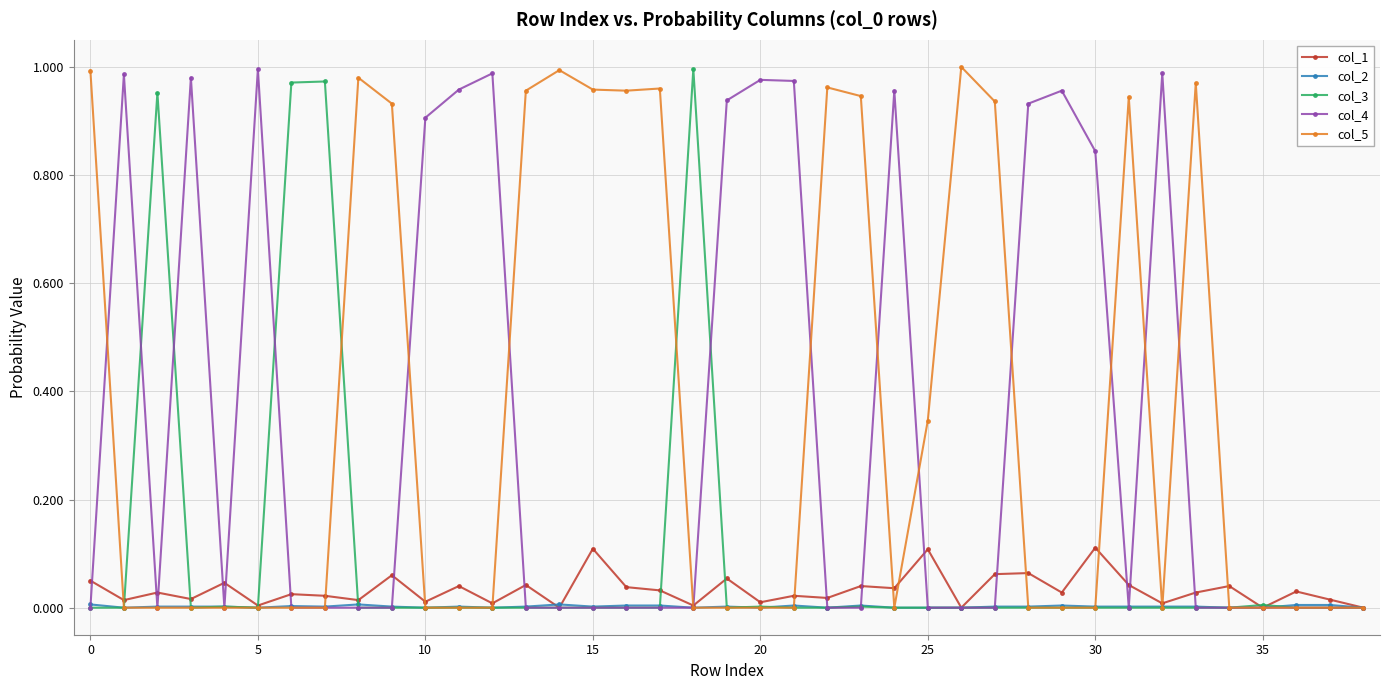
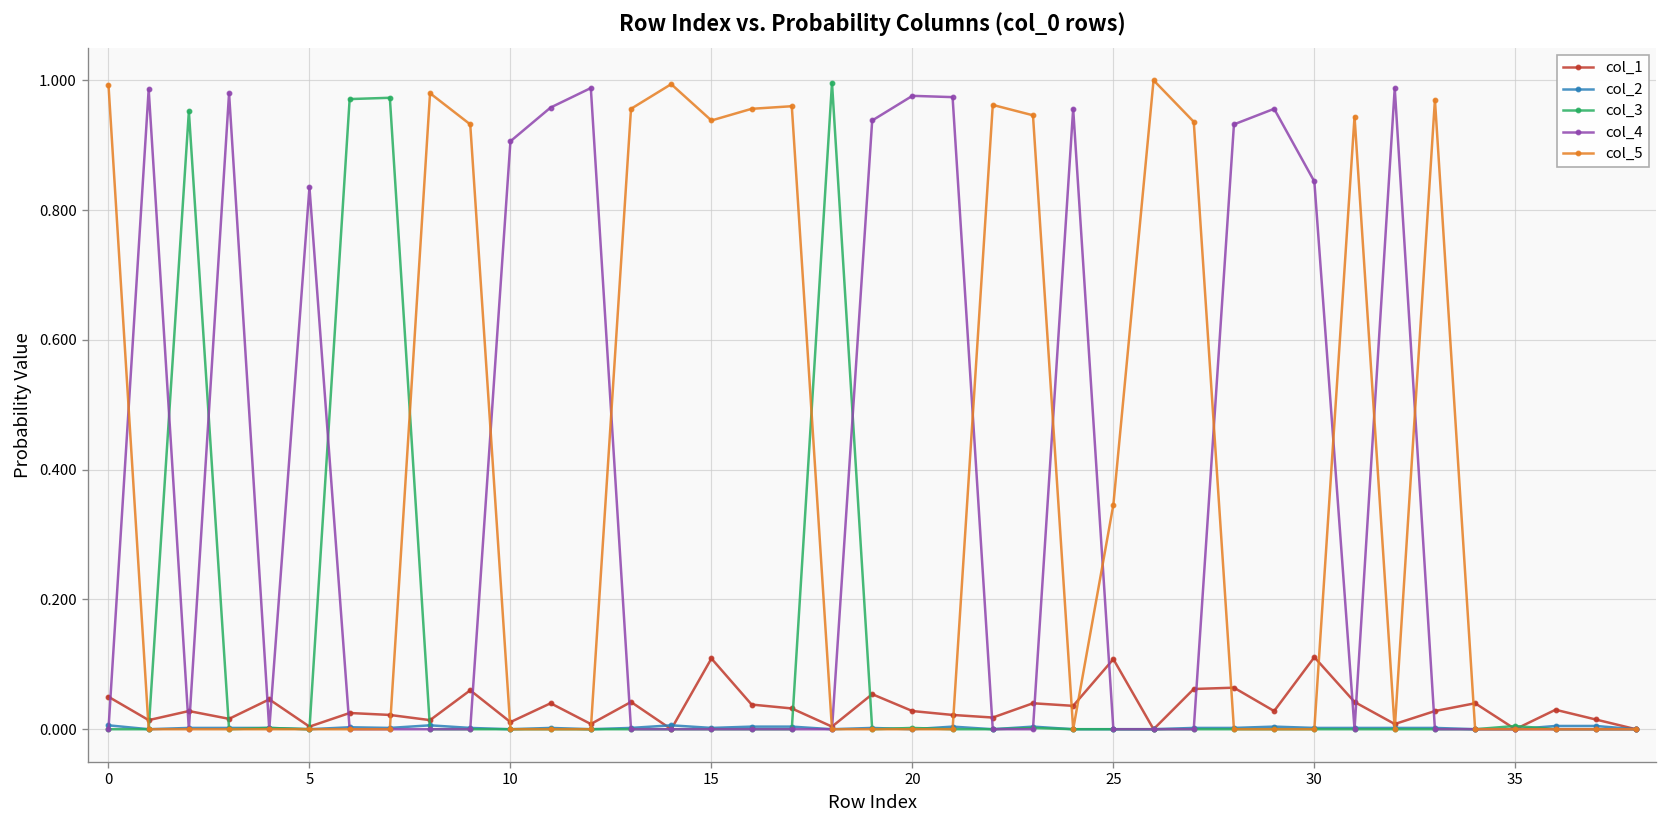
col_4, 5: 1.00 -> 0.84
col_5, 15: 0.96 -> 0.94
col_1, 20: 0.01 -> 0.03
